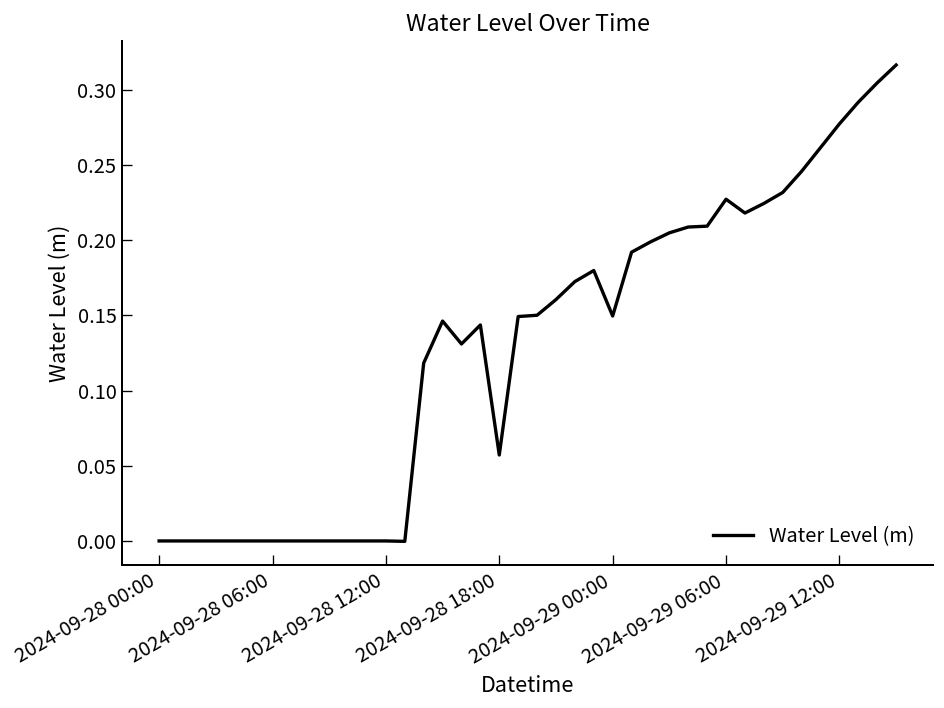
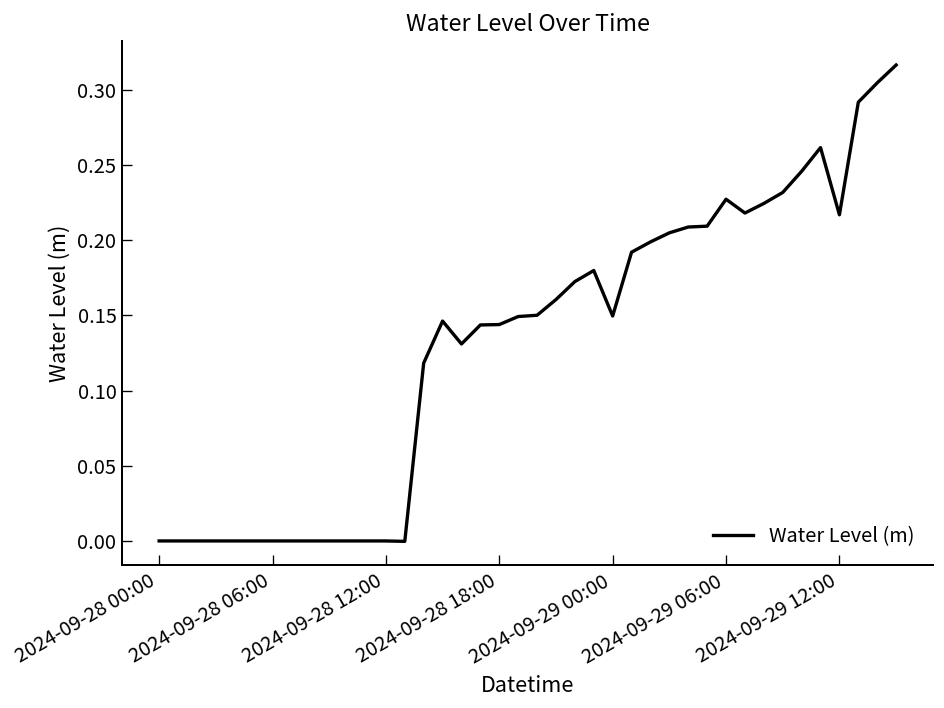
2024-09-28 18:00: 0.057 -> 0.144
2024-09-29 12:00: 0.277 -> 0.217
